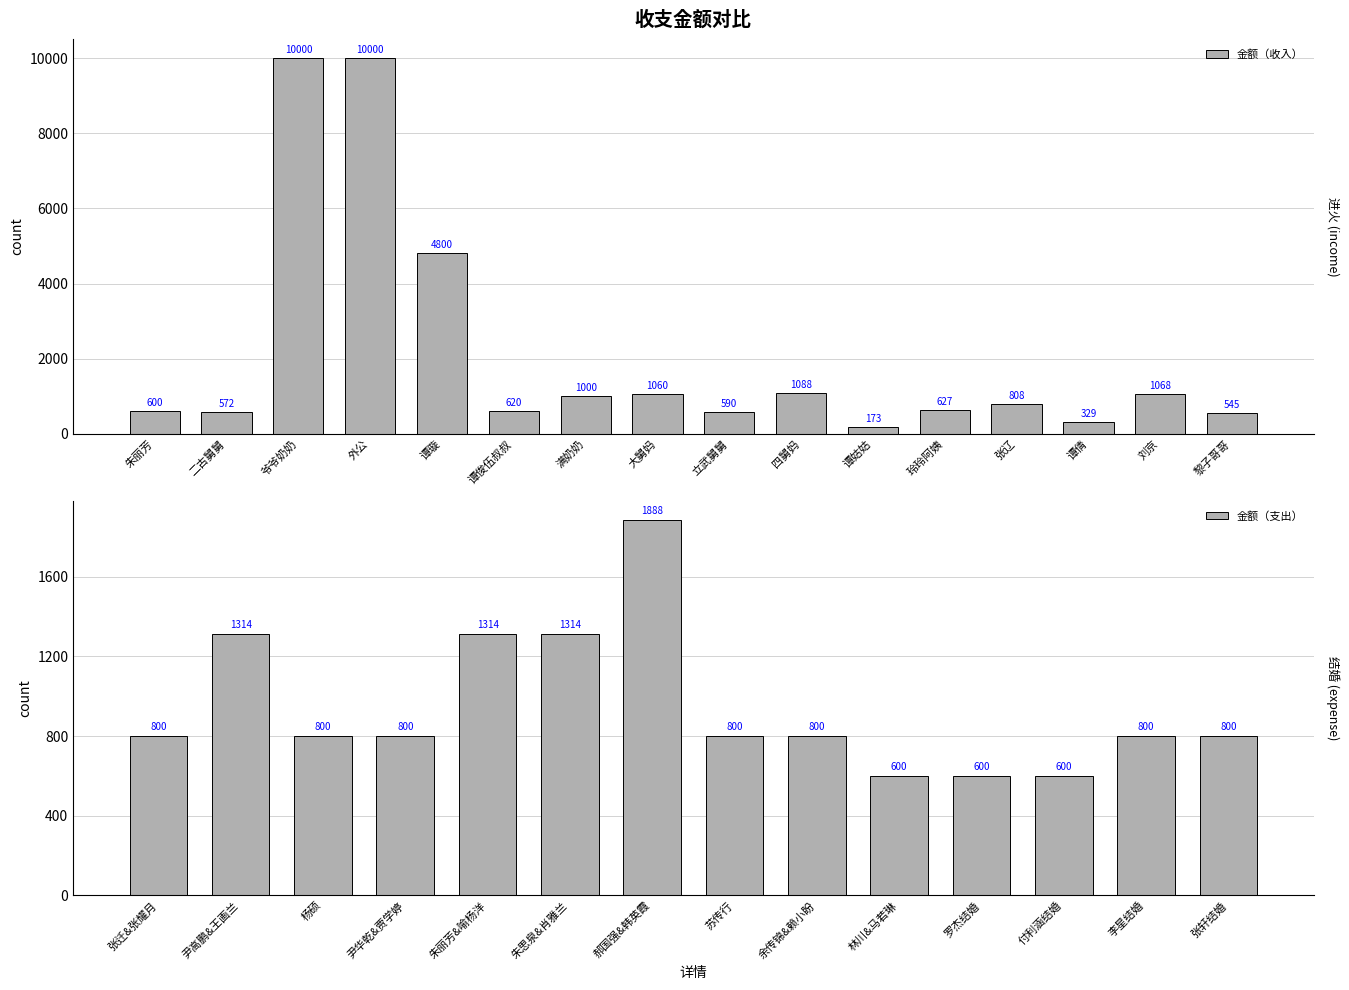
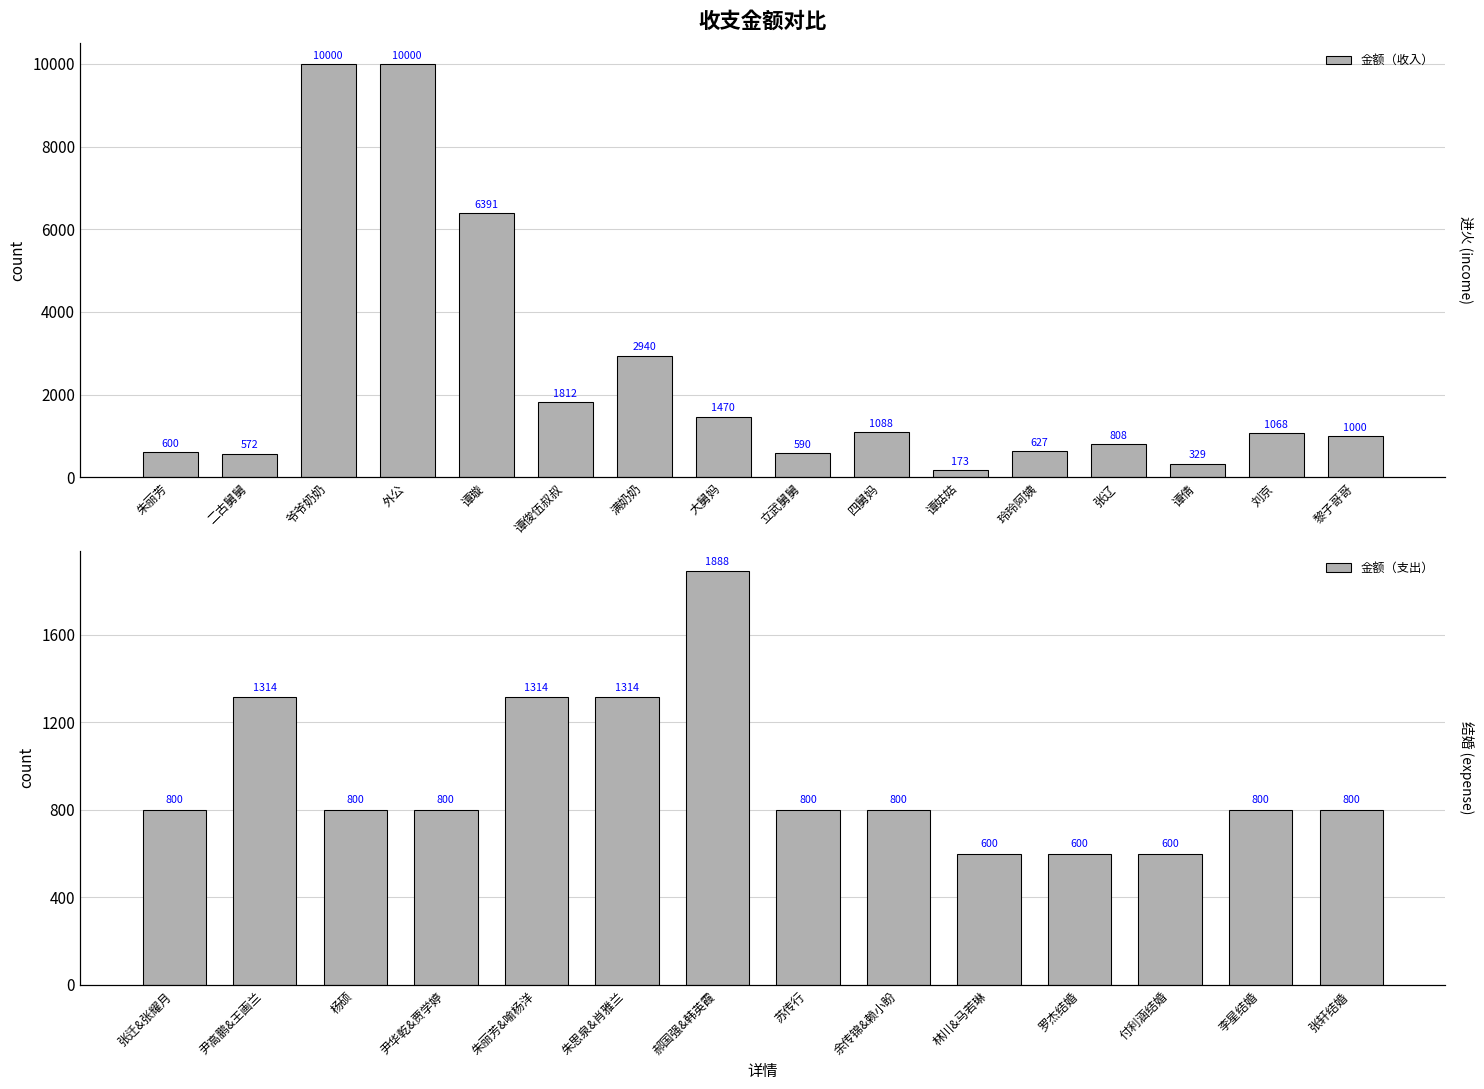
收支金额对比, 谭璇: 4800 -> 6391
收支金额对比, 谭俊伍叔叔: 620 -> 1812
收支金额对比, 满奶奶: 1000 -> 2940
收支金额对比, 大舅妈: 1060 -> 1470
收支金额对比, 黎子哥哥: 545 -> 1000
